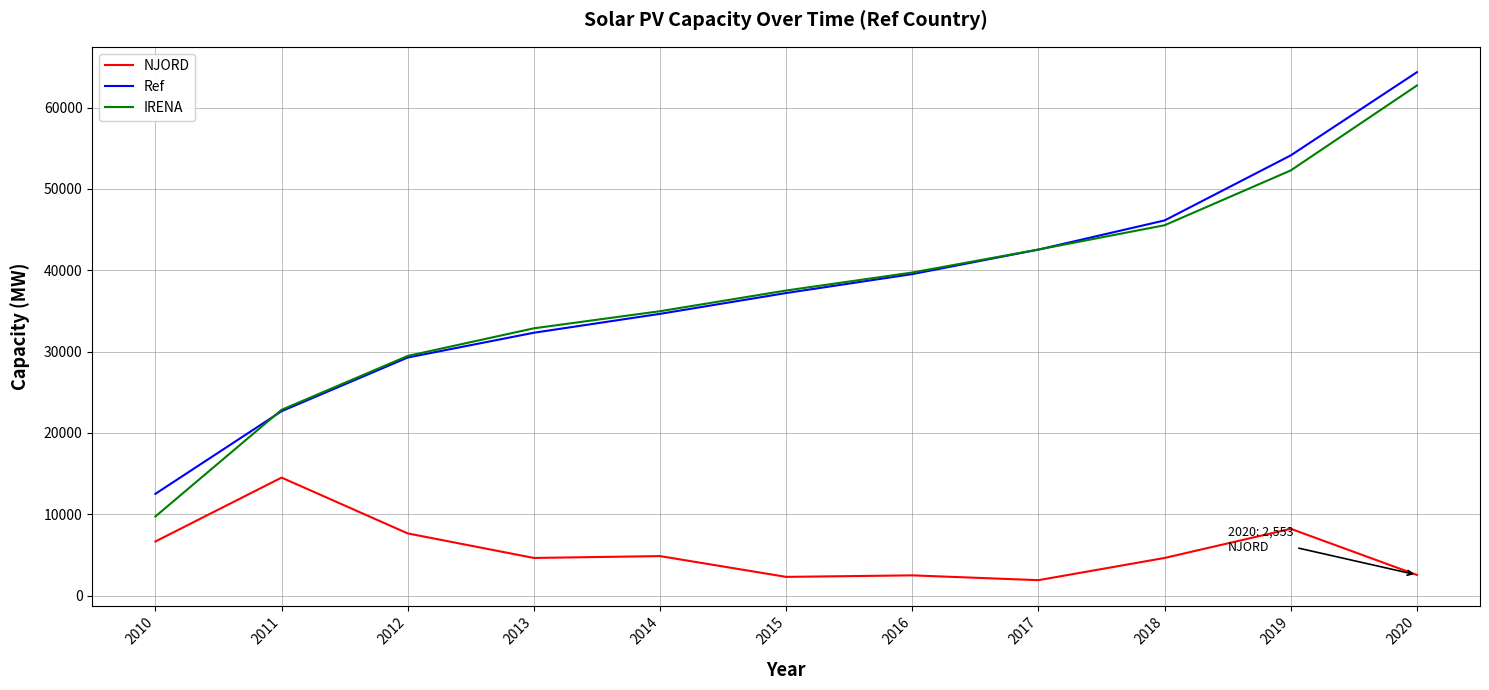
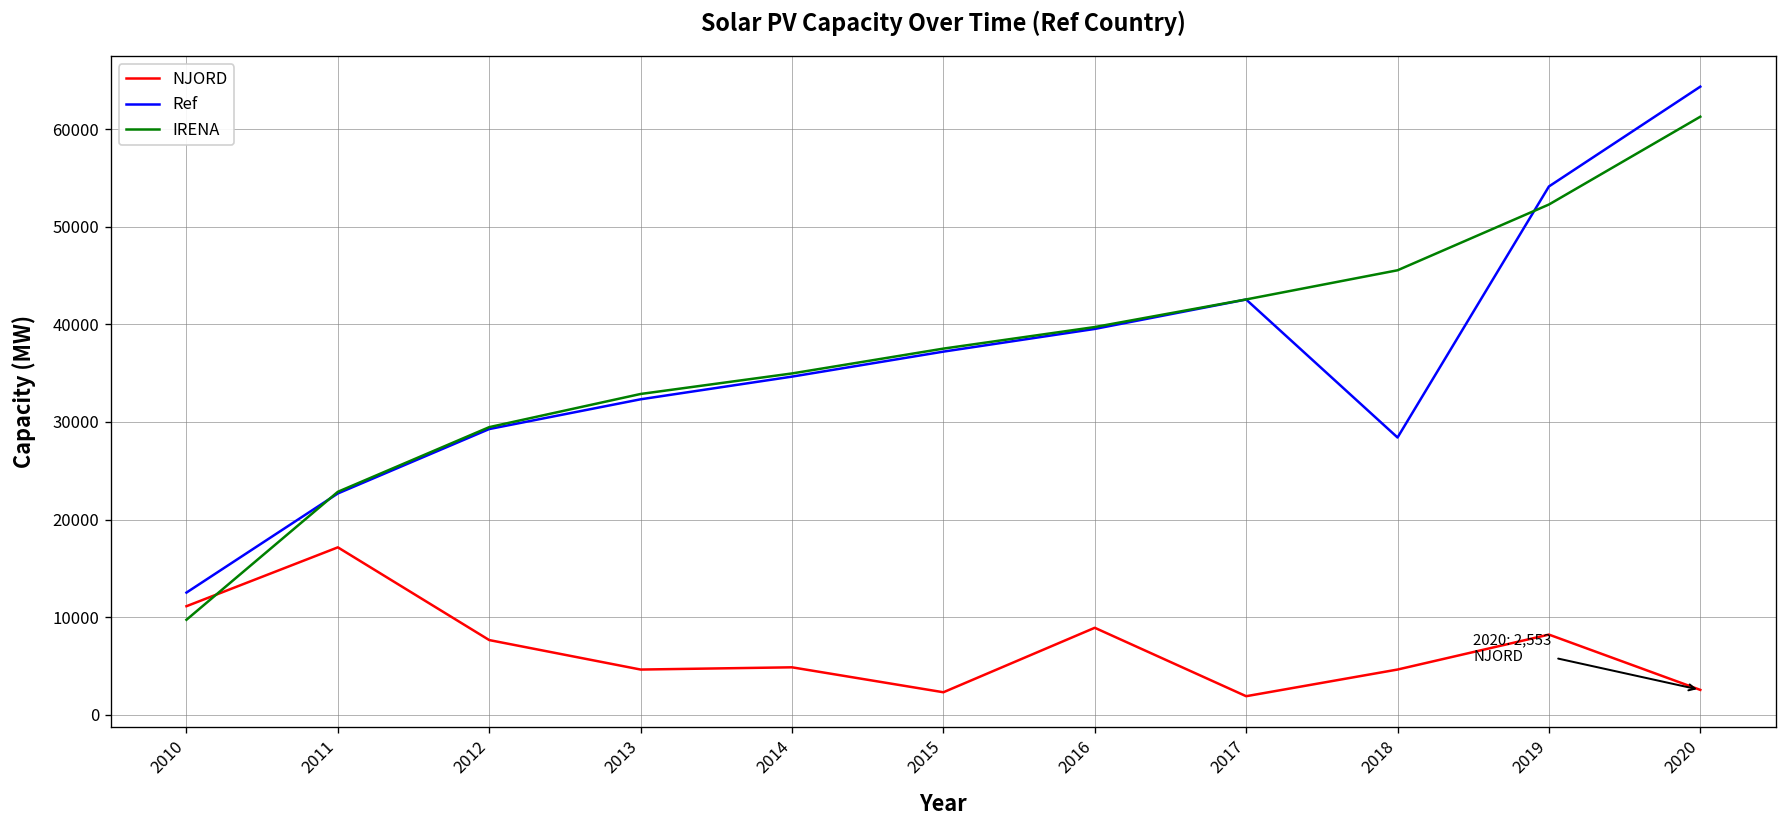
NJORD, 2010: 7000 -> 11000
NJORD, 2011: 15000 -> 17000
NJORD, 2016: 2000 -> 9000
Ref, 2018: 46000 -> 28000
IRENA, 2020: 63000 -> 61000
